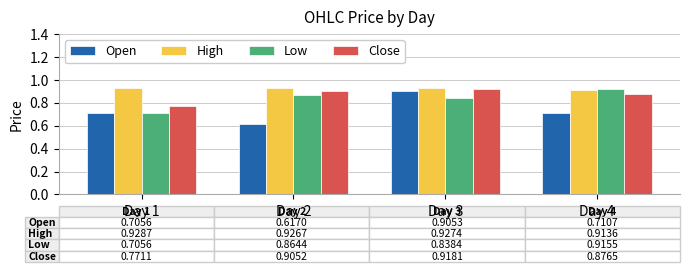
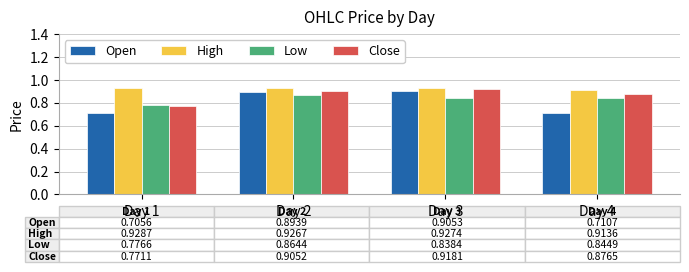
Low, Day 1: 0.7056 -> 0.7766
Open, Day 2: 0.6170 -> 0.8939
Low, Day 4: 0.9155 -> 0.8449
